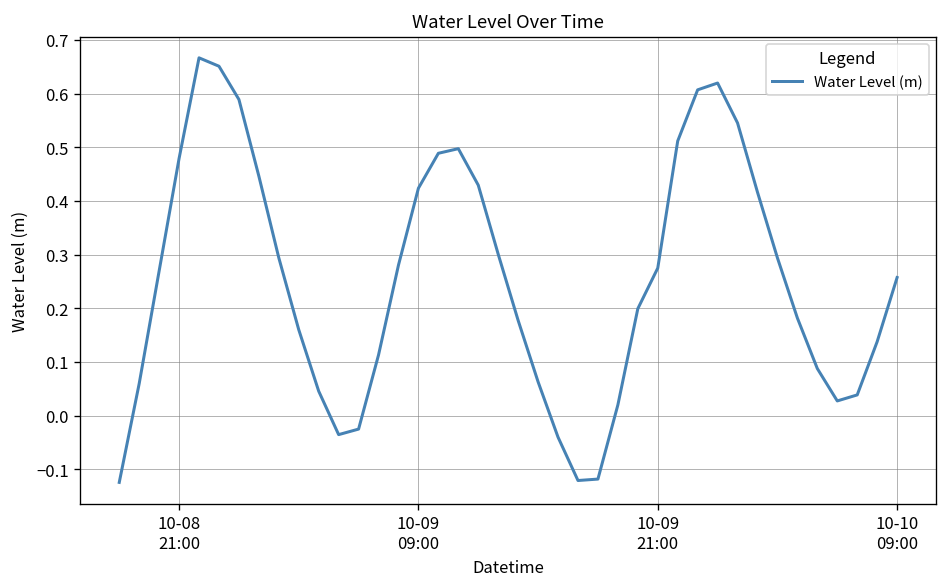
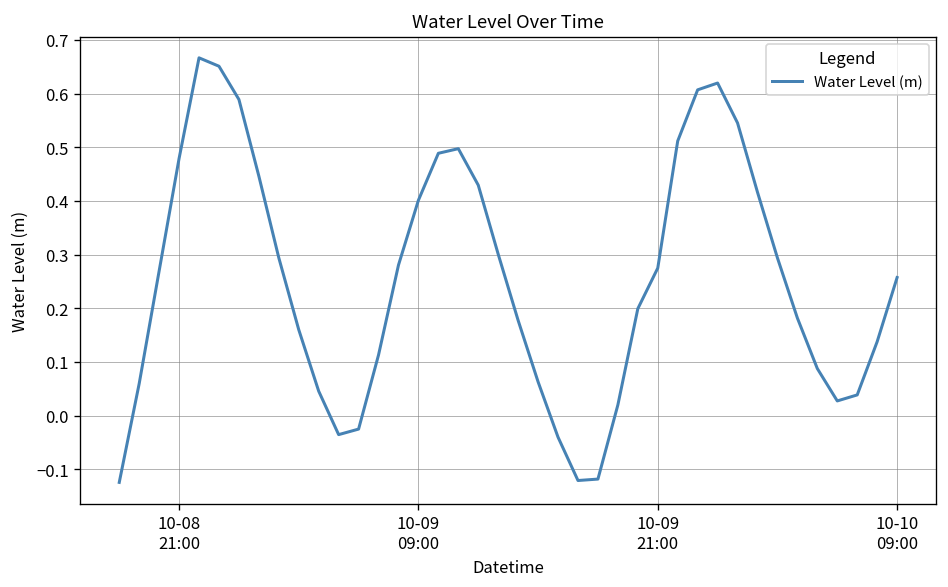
10-09 09:00: 0.42 -> 0.40
